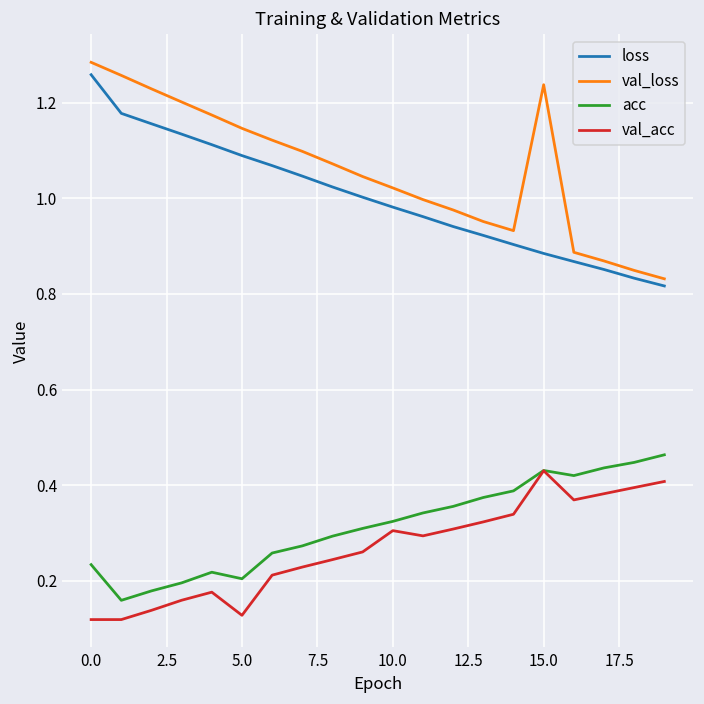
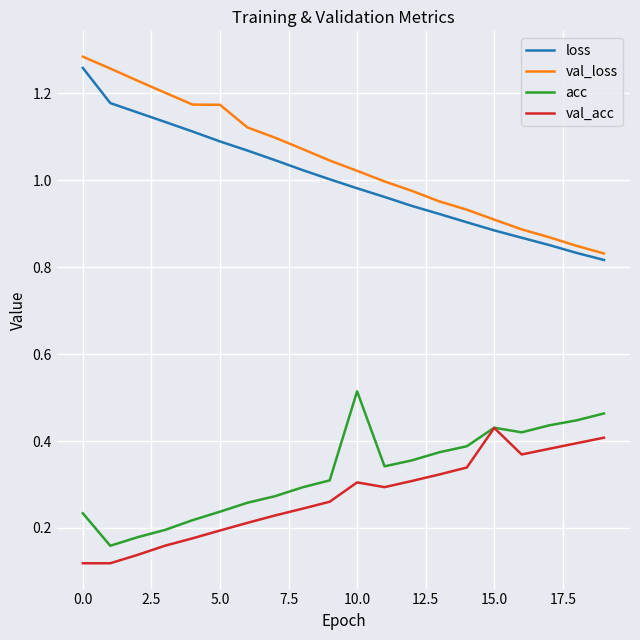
val_loss, 5.0: 1.15 -> 1.17
acc, 5.0: 0.20 -> 0.24
val_acc, 5.0: 0.13 -> 0.19
acc, 10.0: 0.32 -> 0.51
val_loss, 15.0: 1.24 -> 0.91
